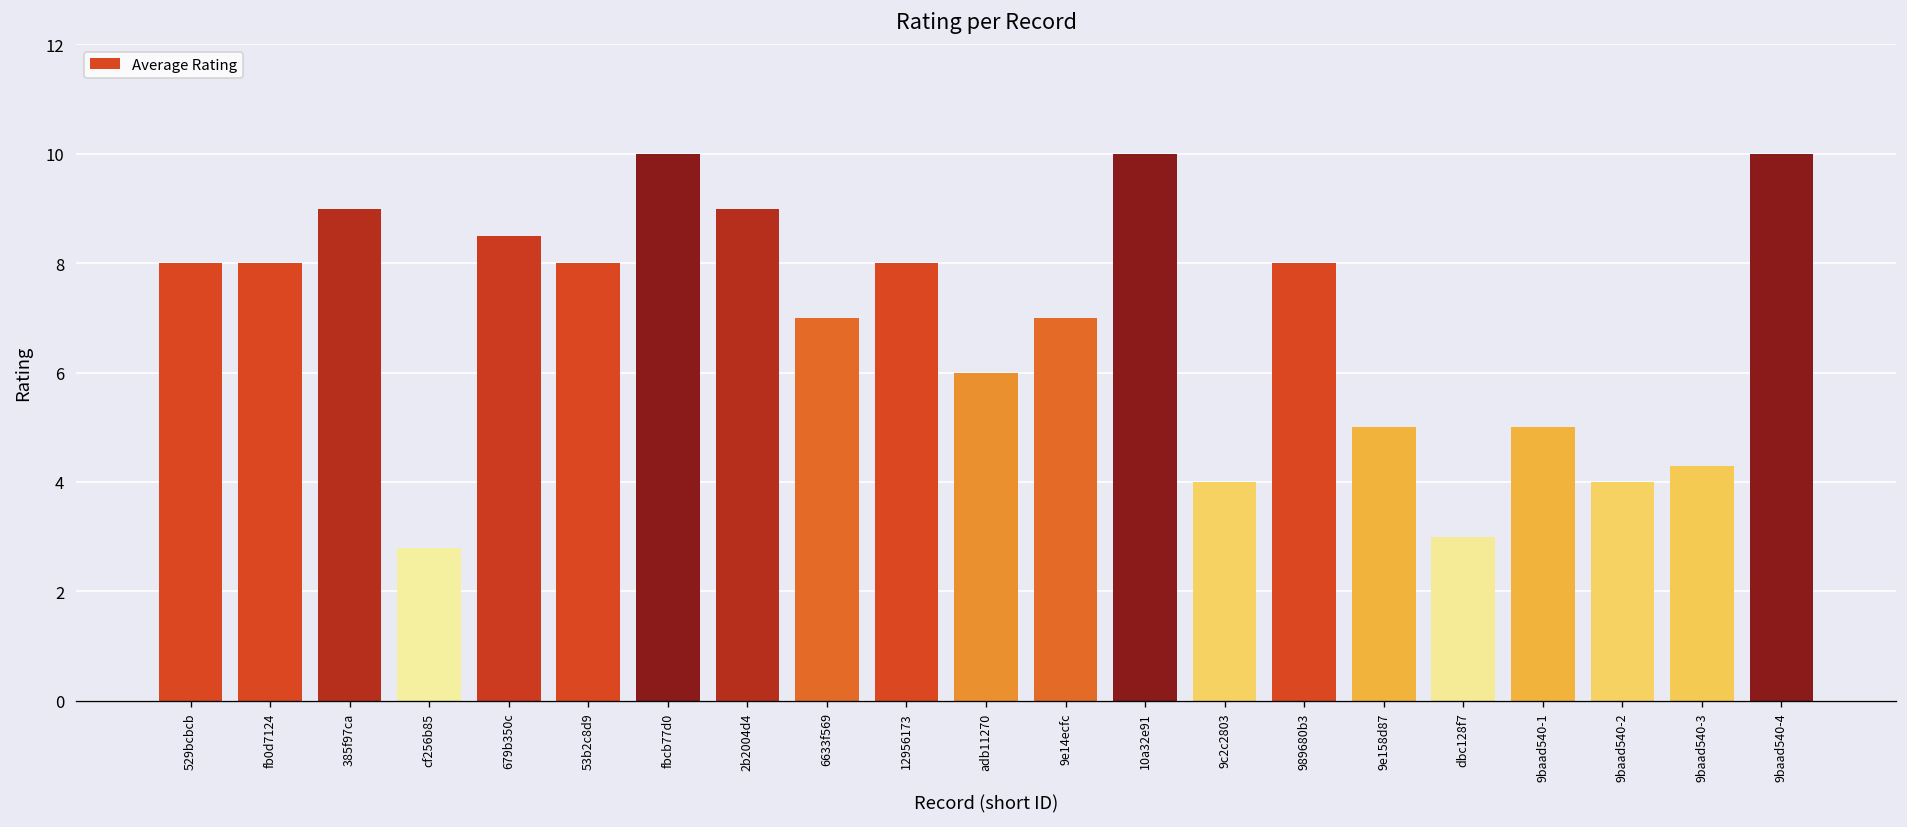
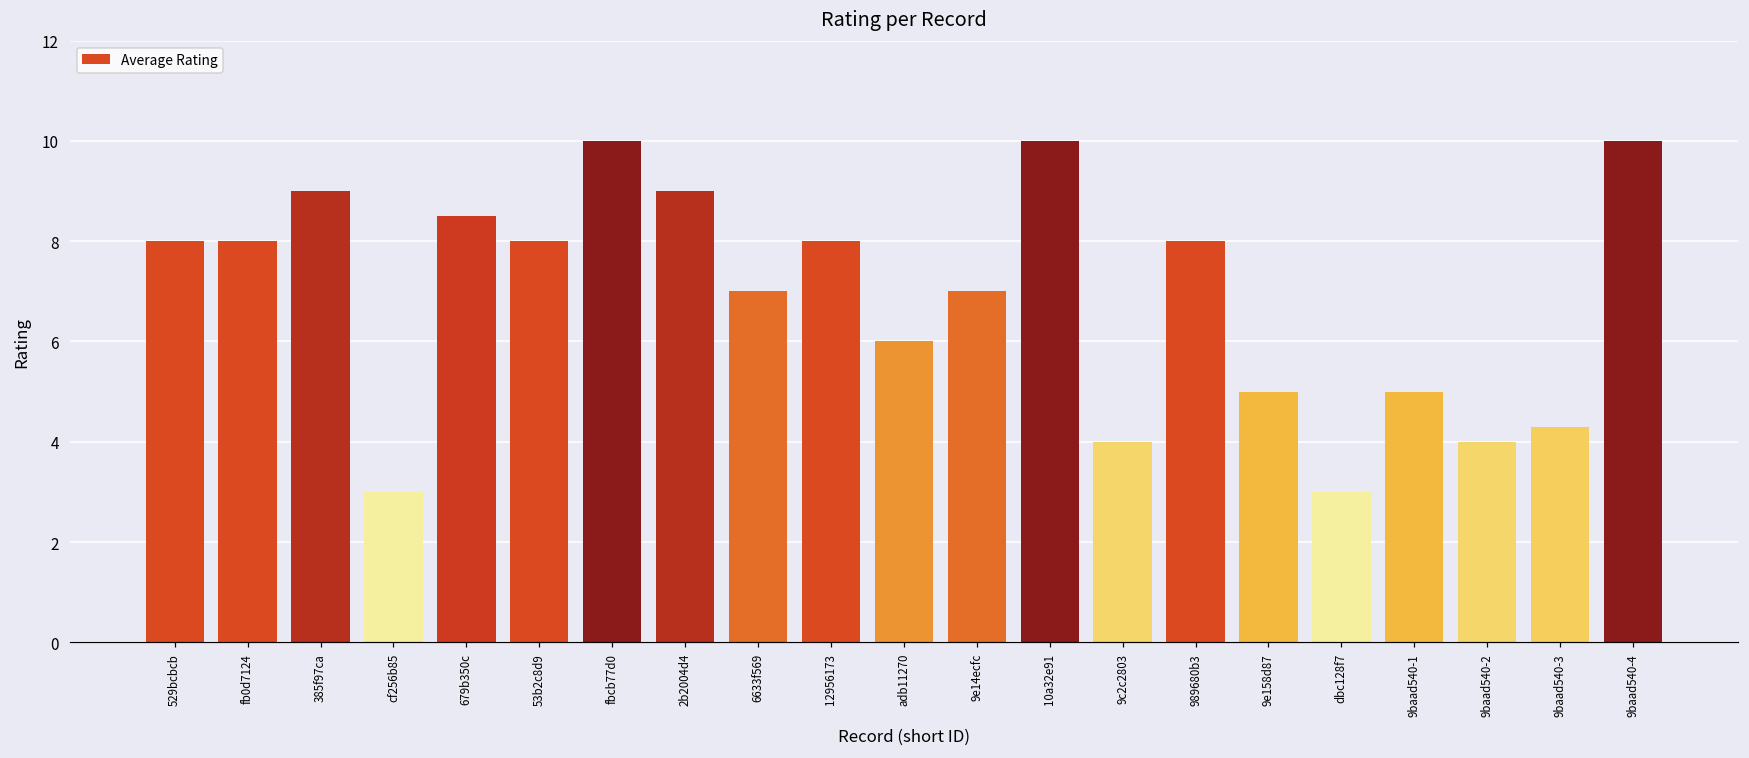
cf256b85: 2.8 -> 3.0
